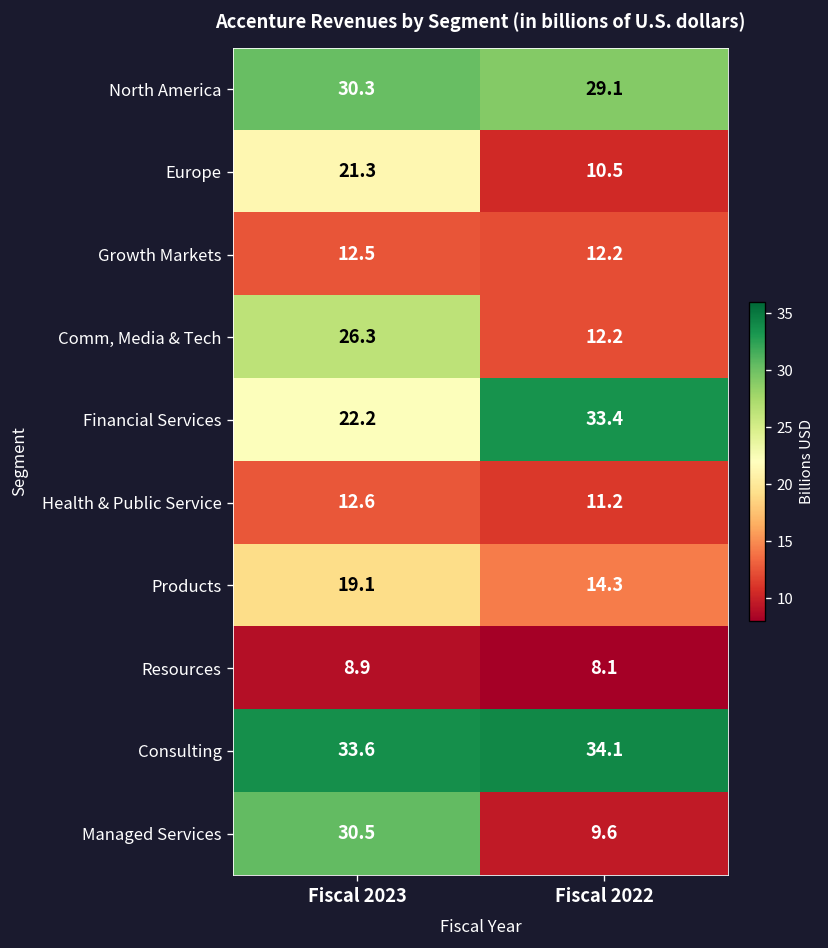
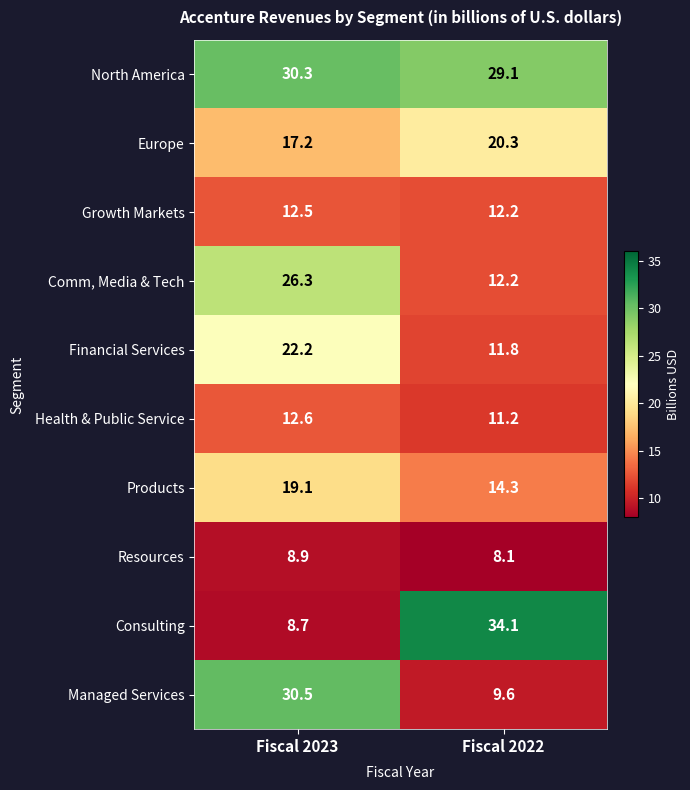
Europe, Fiscal 2023: 21.3 -> 17.2
Europe, Fiscal 2022: 10.5 -> 20.3
Financial Services, Fiscal 2022: 33.4 -> 11.8
Consulting, Fiscal 2023: 33.6 -> 8.7
